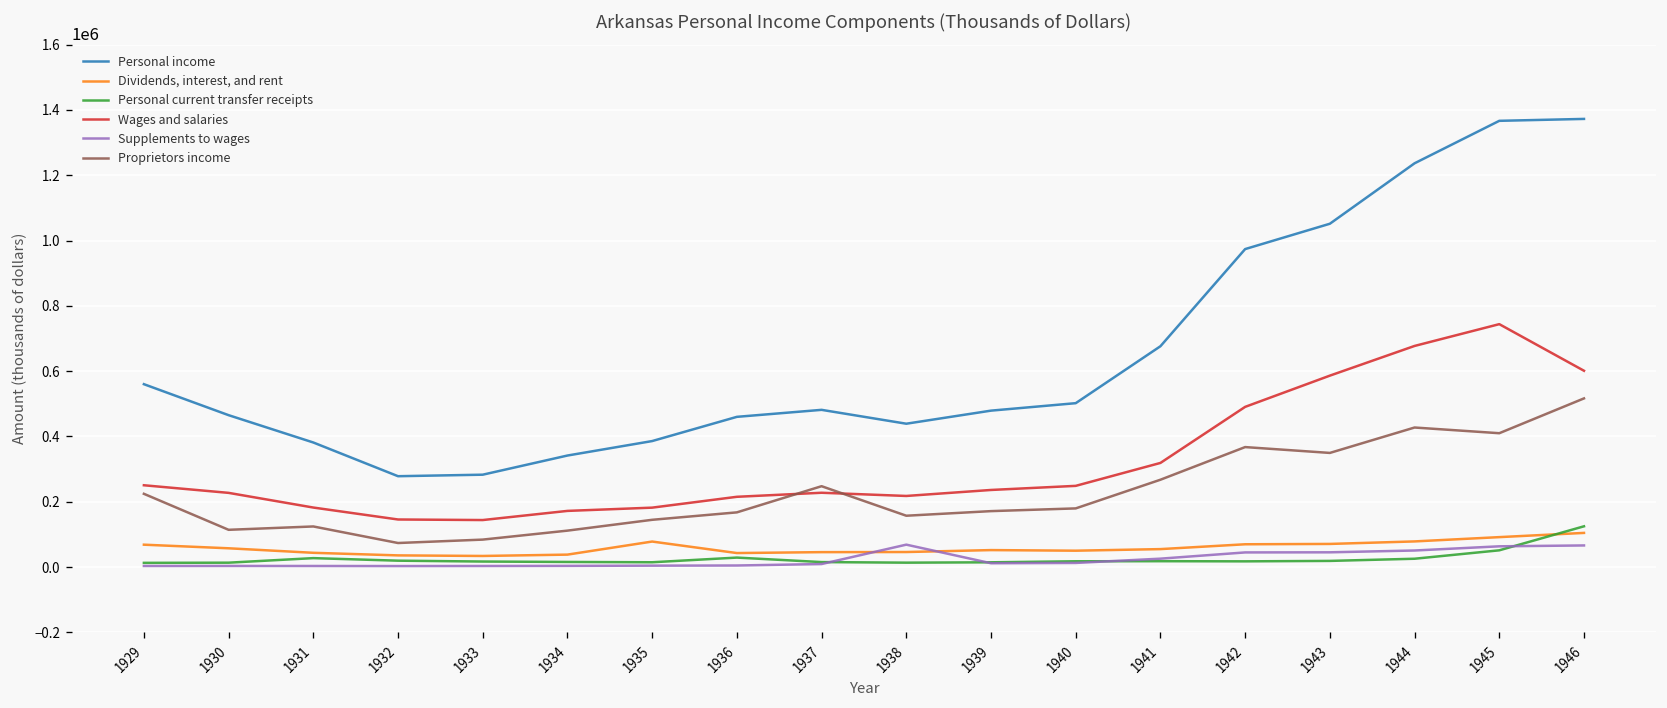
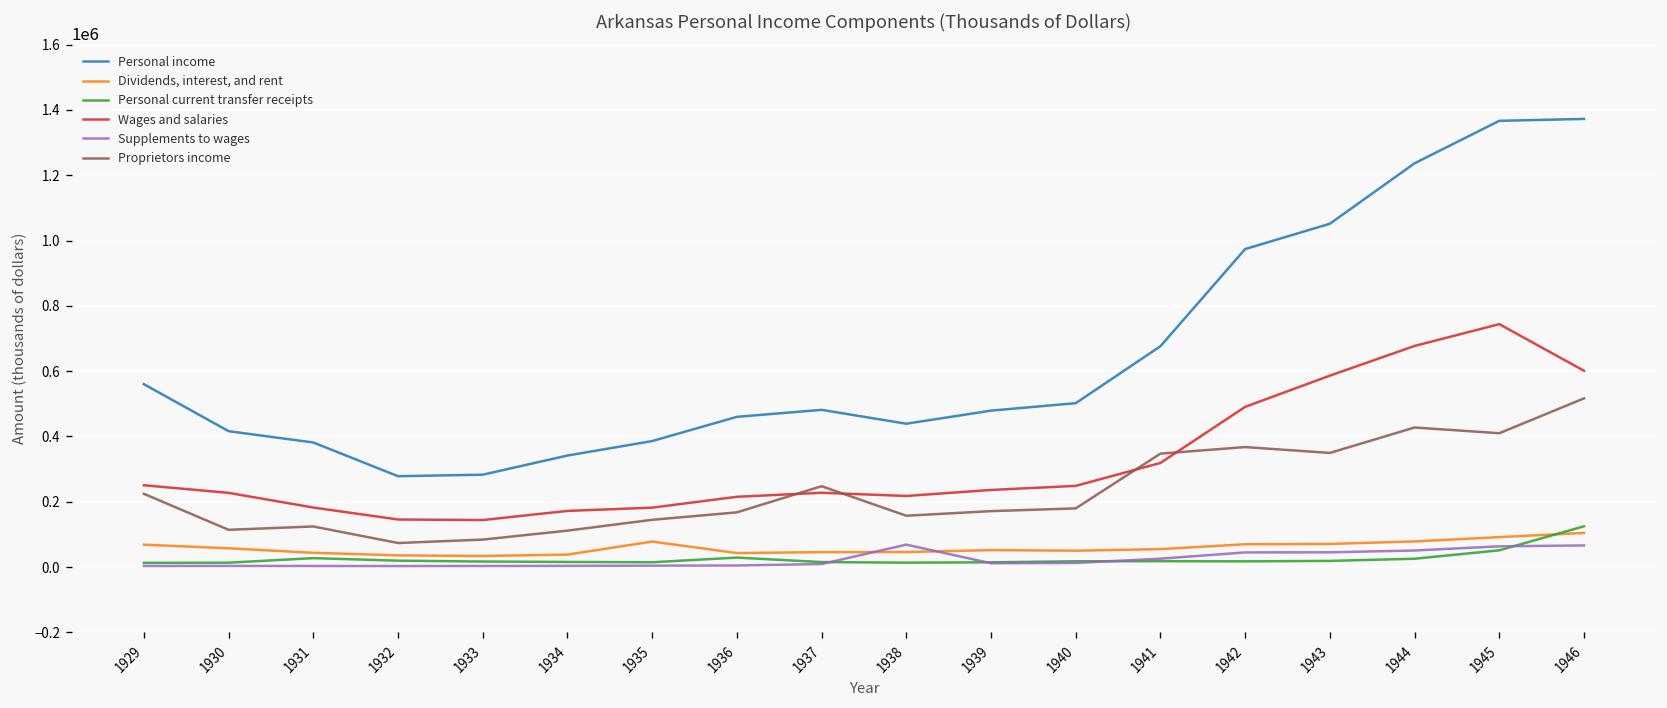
Personal income, 1930: 470000 -> 420000
Proprietors income, 1941: 270000 -> 350000
